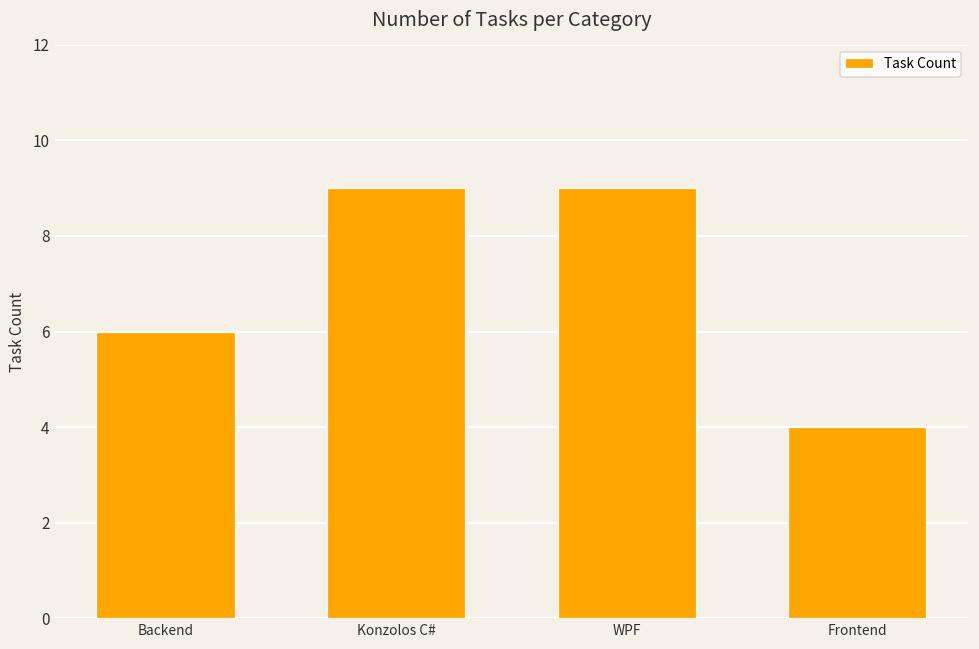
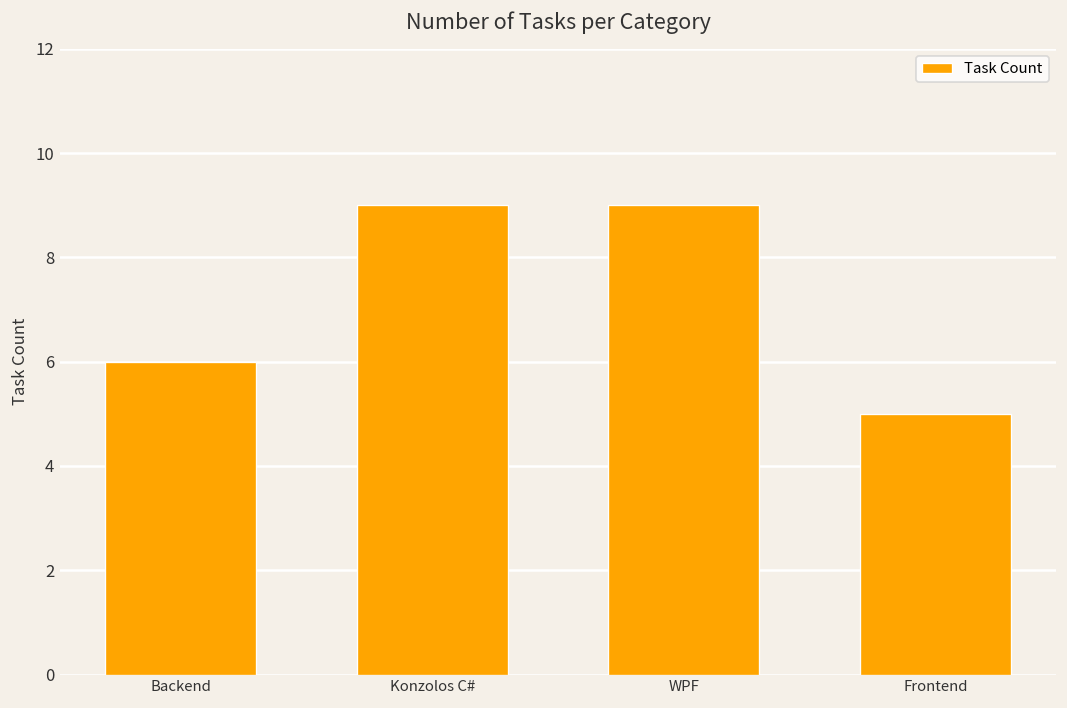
Frontend: 4 -> 5
